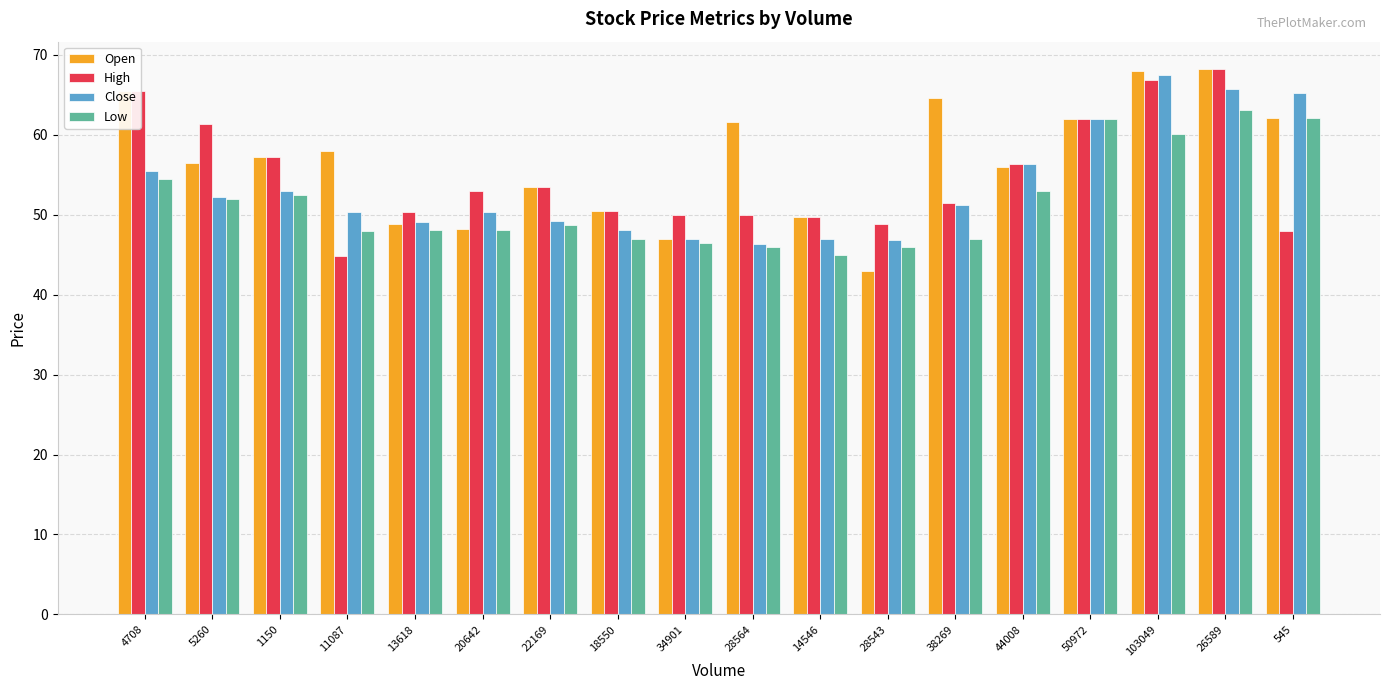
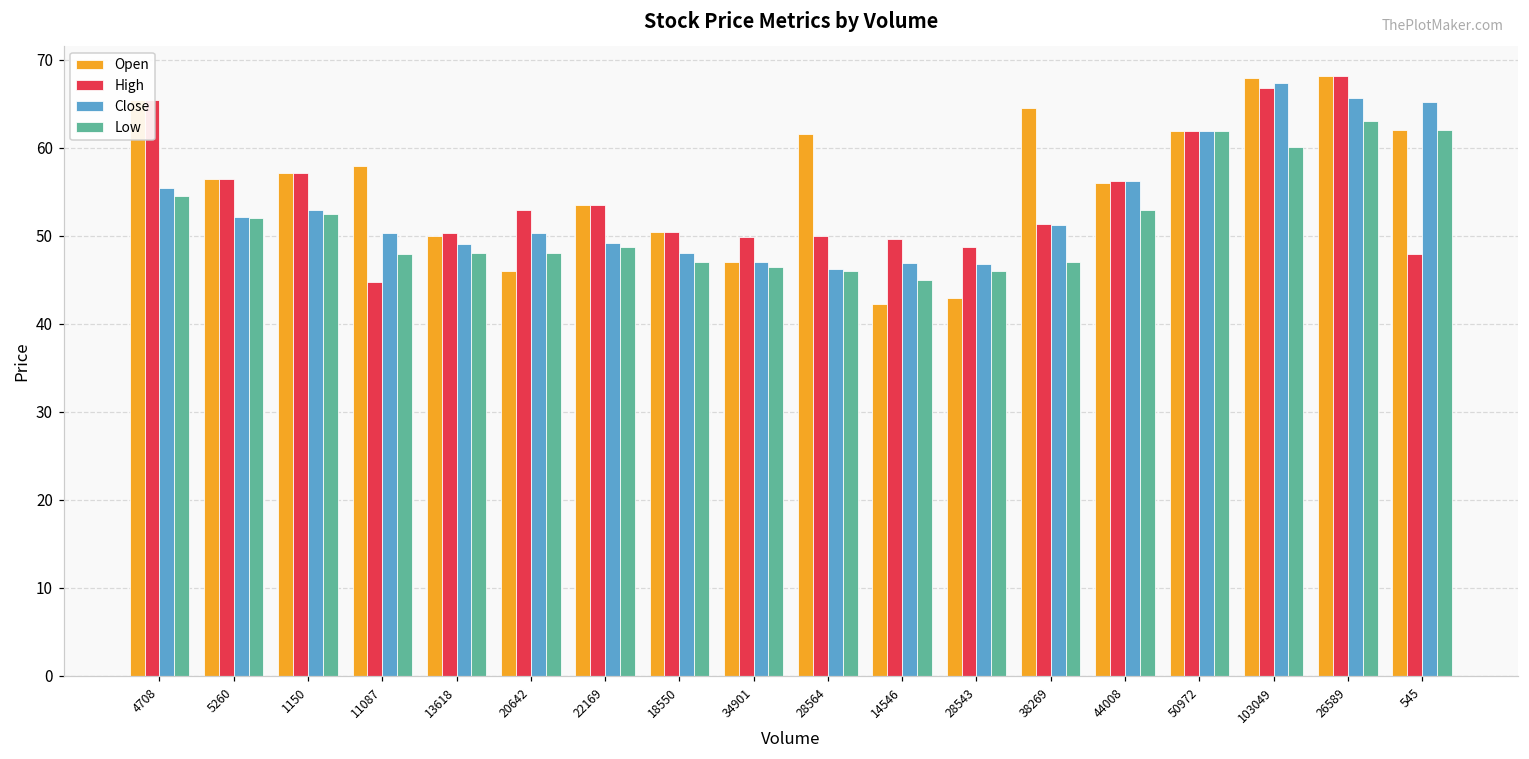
High, 5260: 61 -> 57
Open, 13618: 49 -> 50
Open, 20642: 48 -> 46
Open, 14546: 50 -> 42
